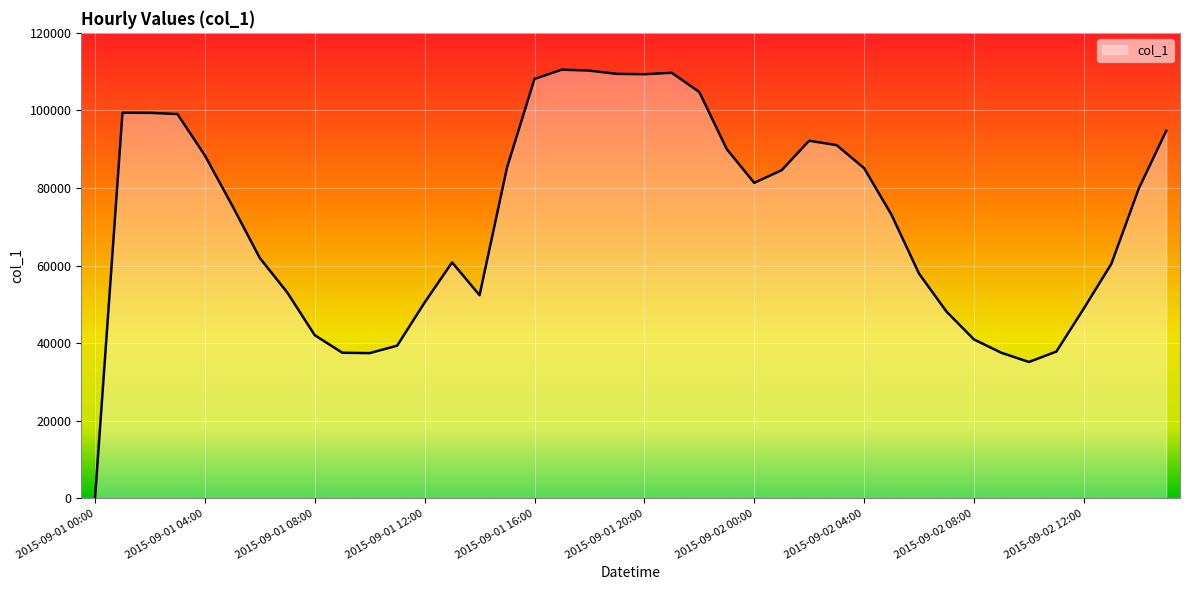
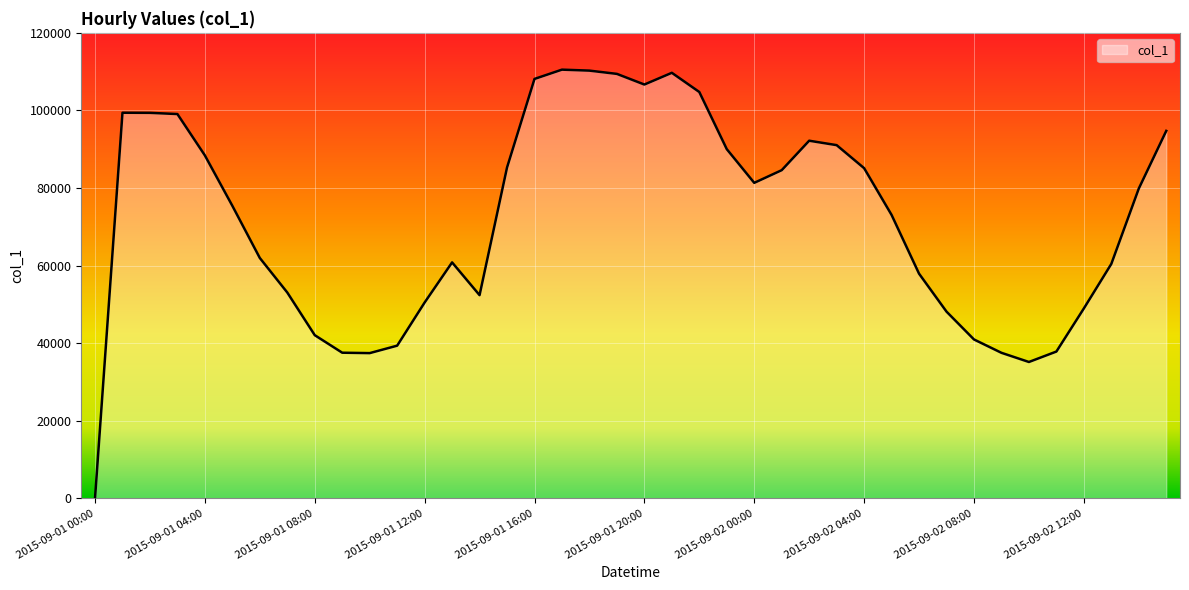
2015-09-01 20:00: 109000 -> 107000
